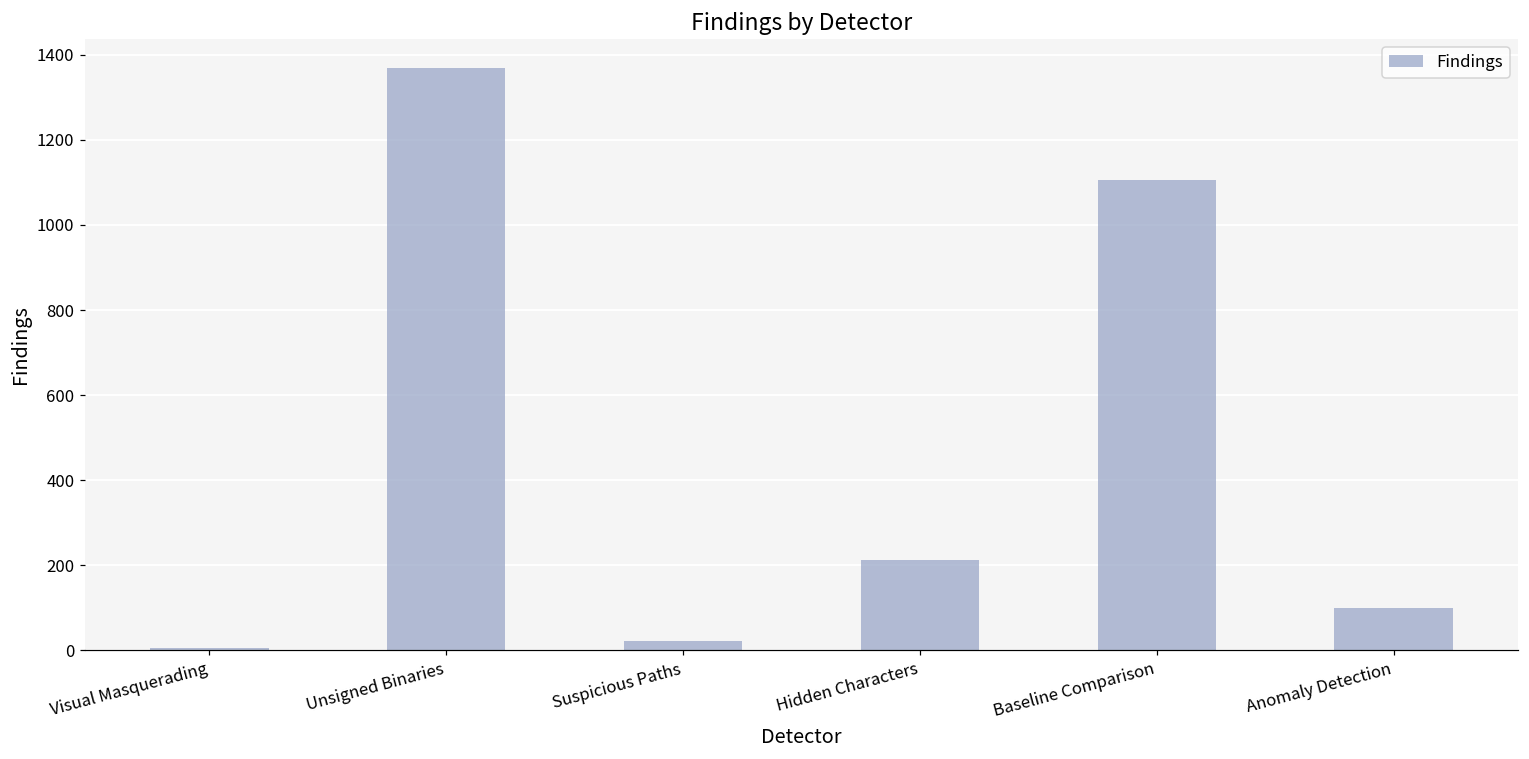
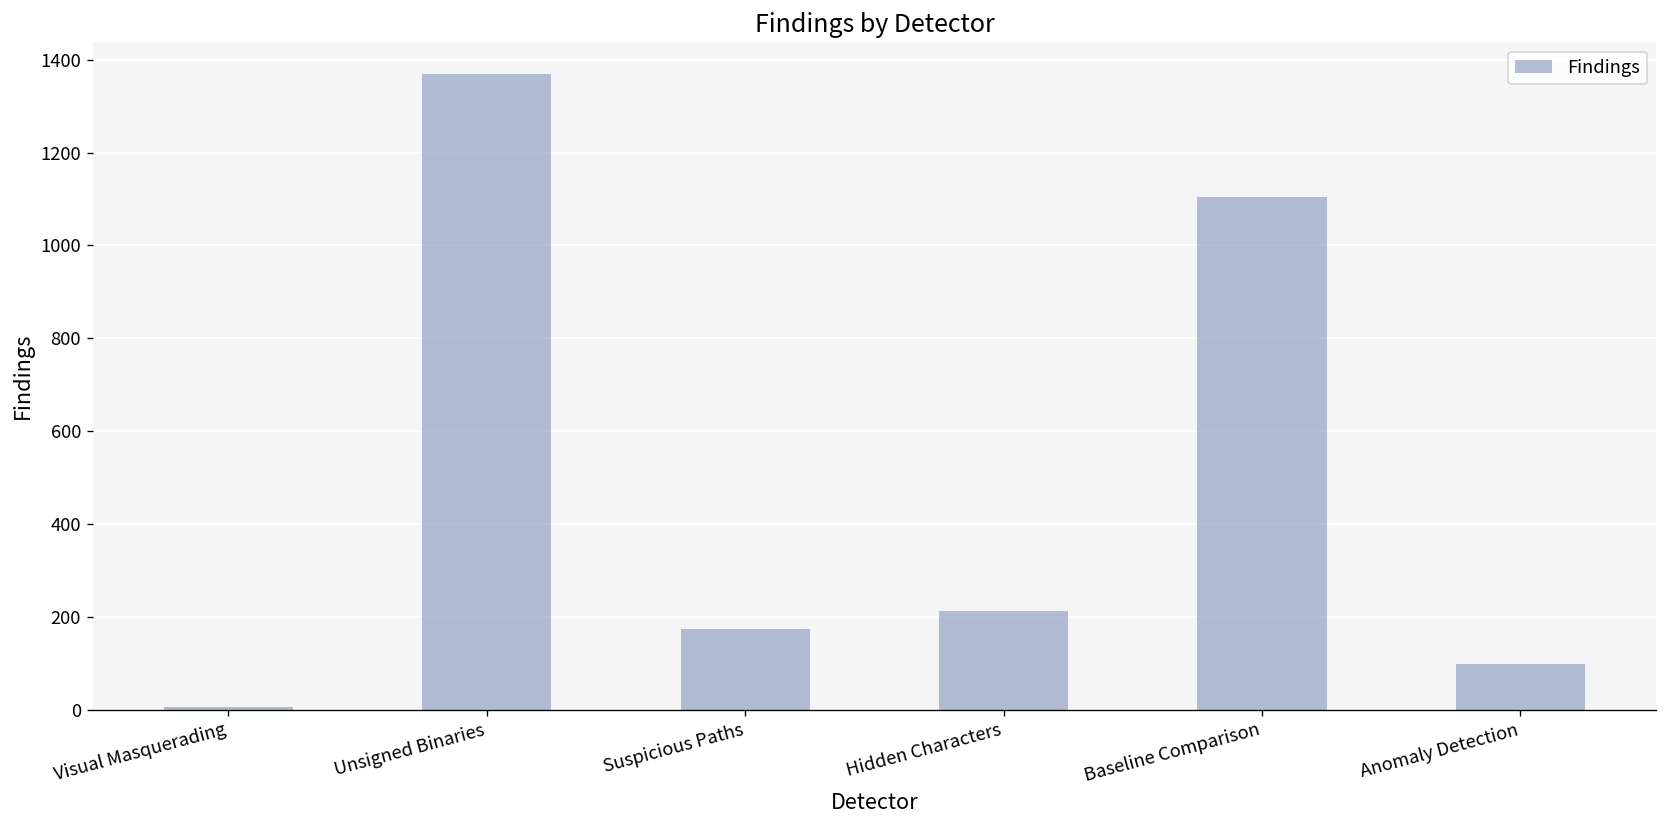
Suspicious Paths: 20 -> 170
